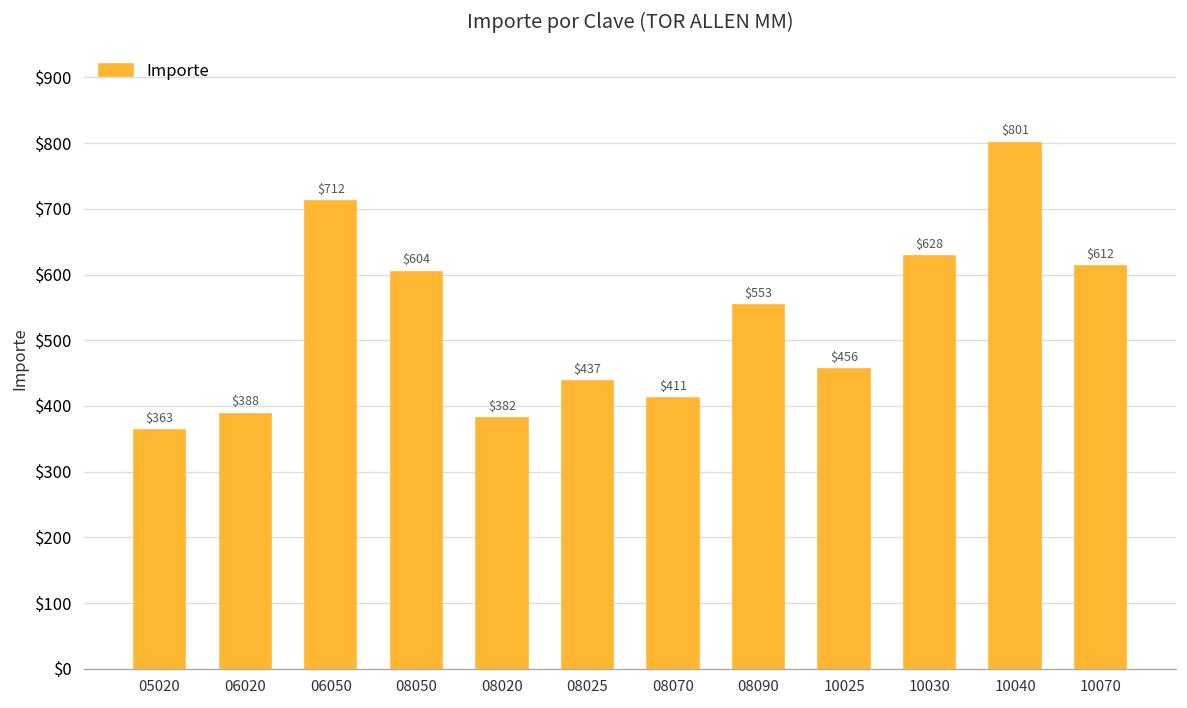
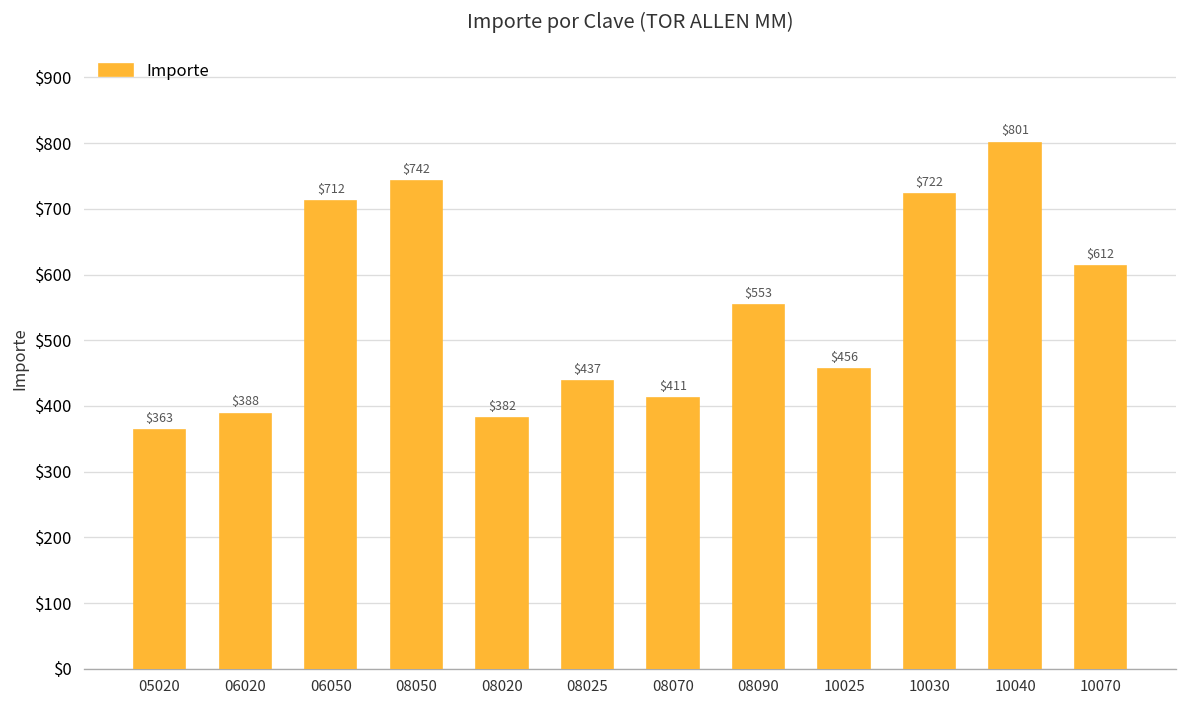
08050: $604 -> $742
10030: $628 -> $722
